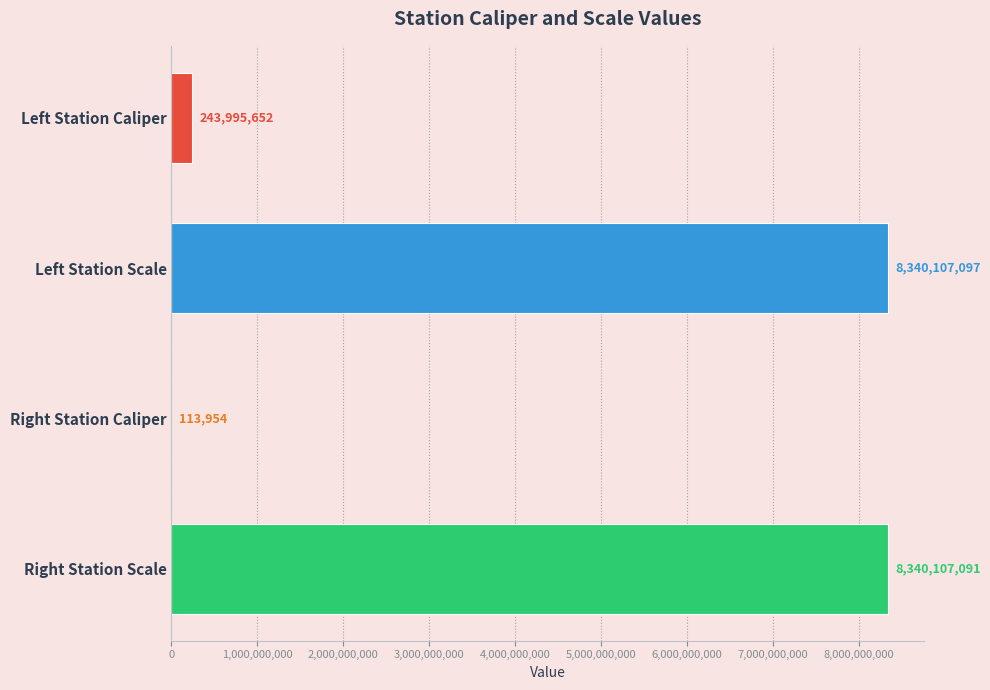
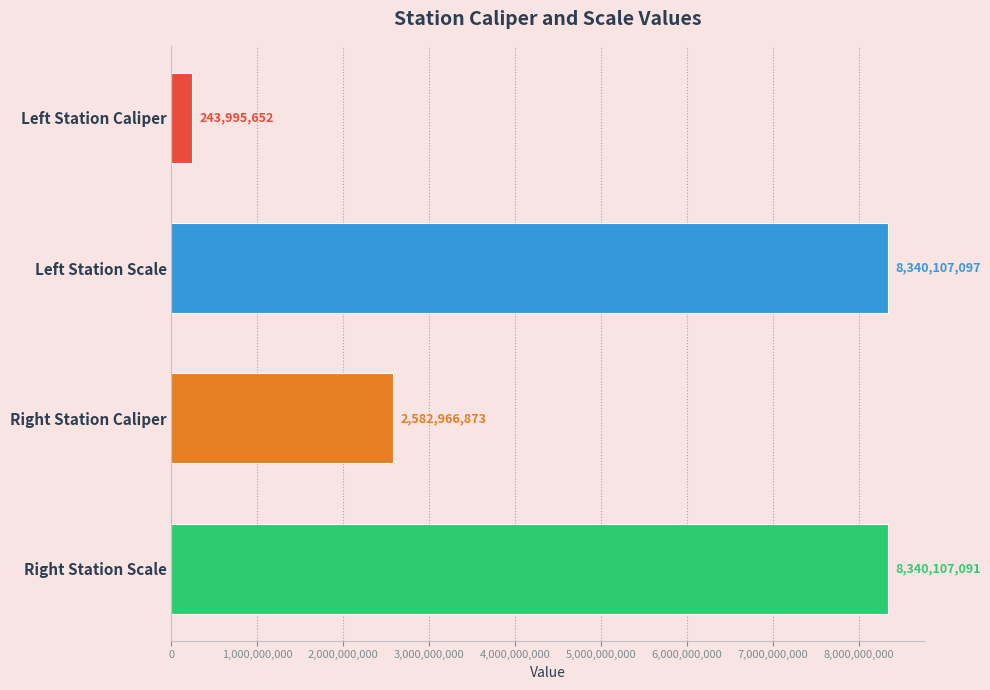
Right Station Caliper: 113,954 -> 2,582,966,873
